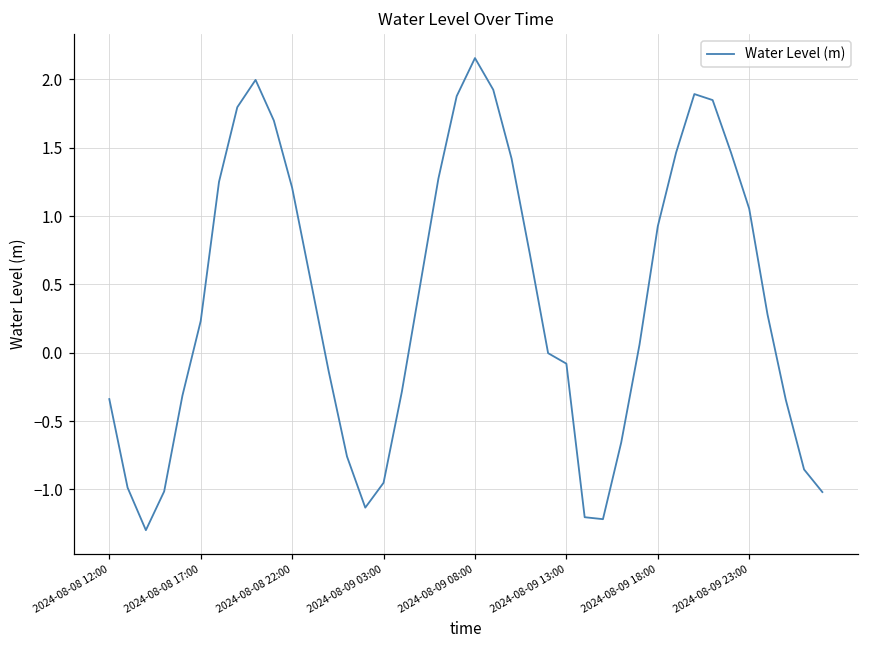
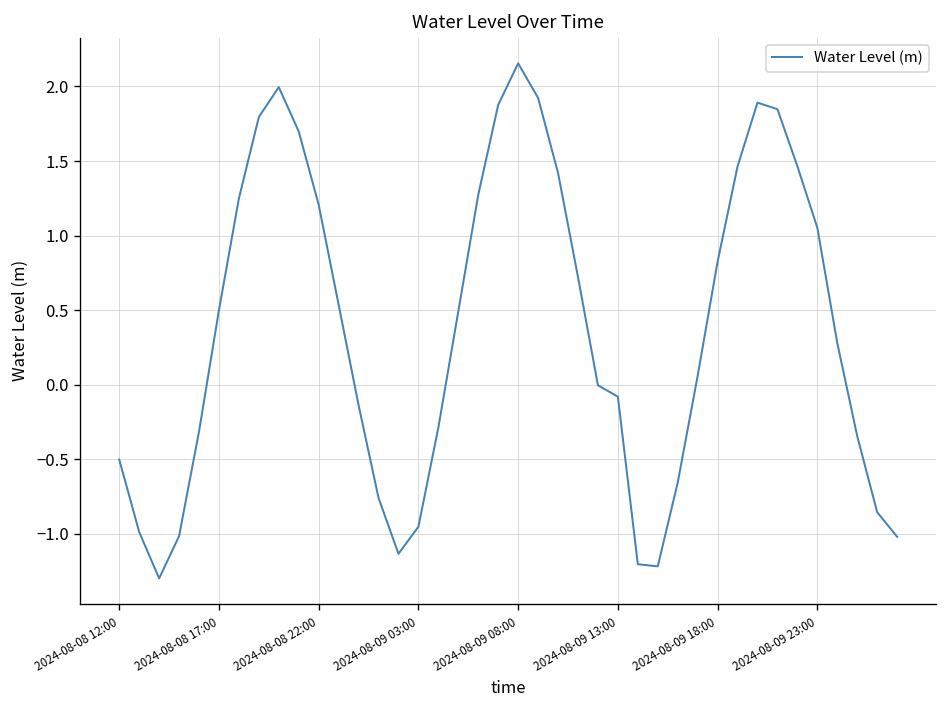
2024-08-08 12:00: -0.34 -> -0.50
2024-08-08 17:00: 0.23 -> 0.50
2024-08-09 18:00: 0.92 -> 0.83
